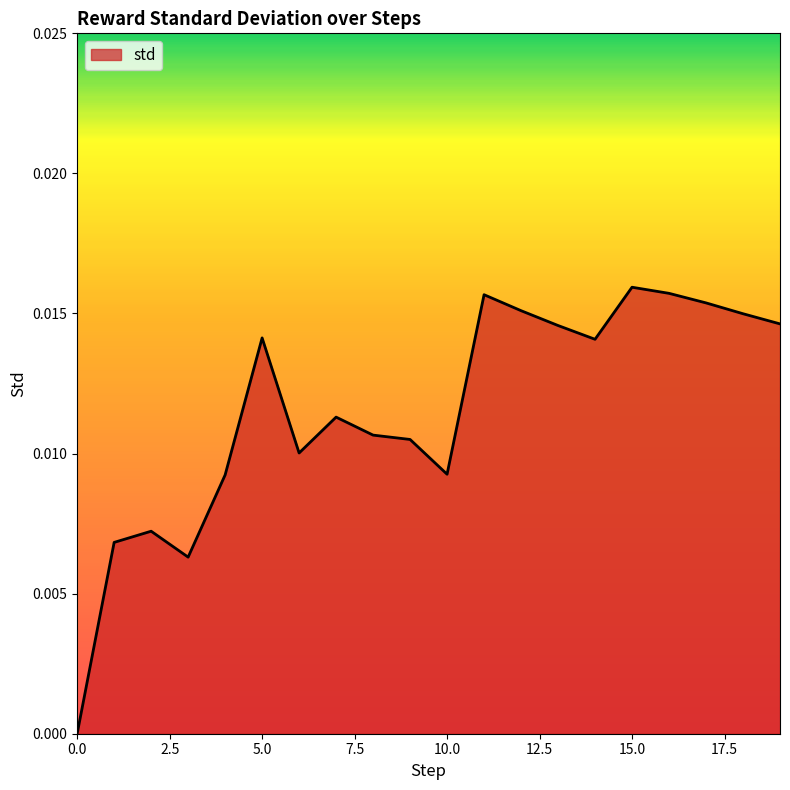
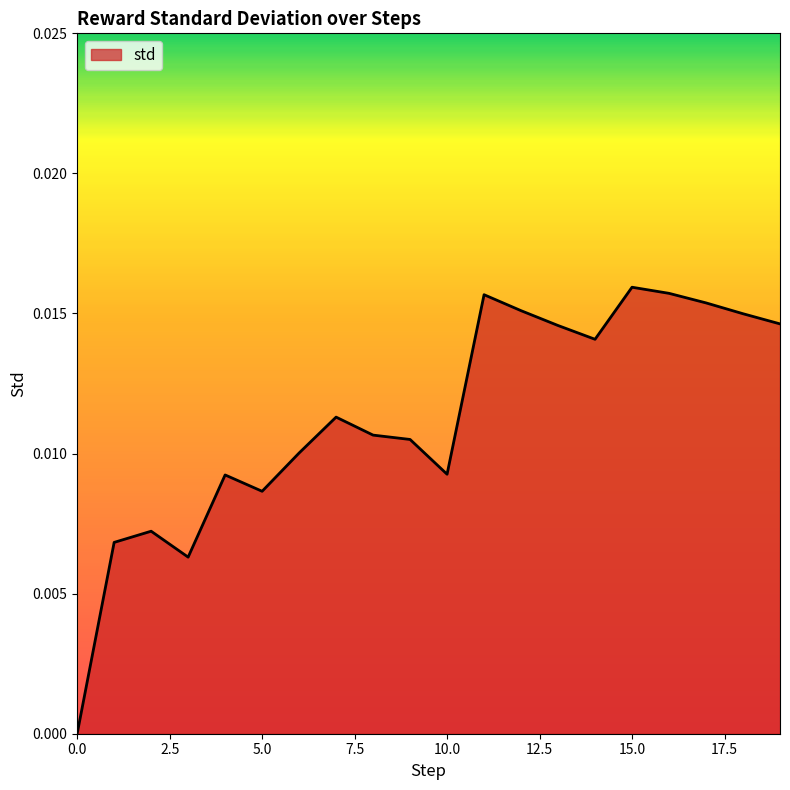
5.0: 0.0141 -> 0.0087
